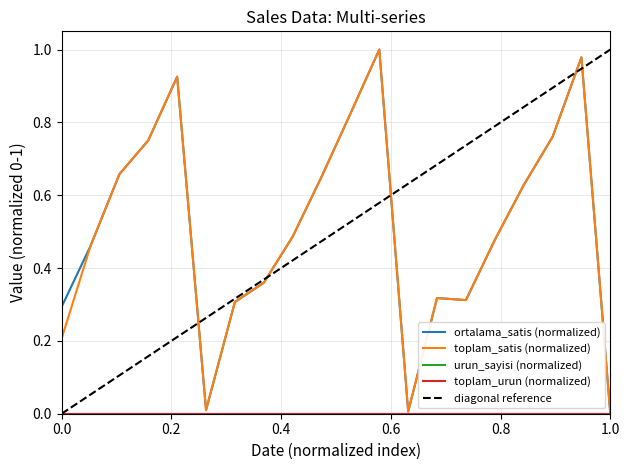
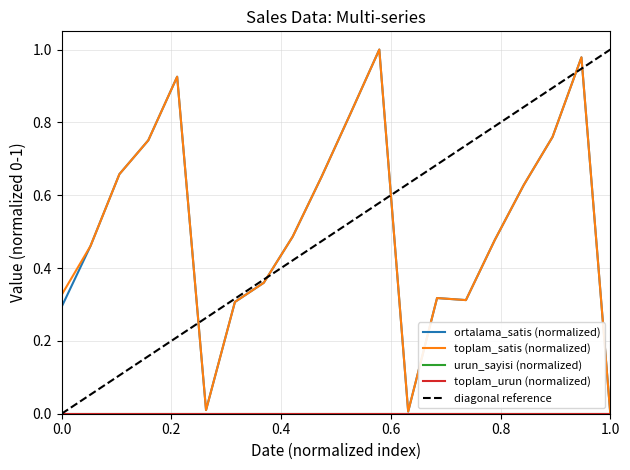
toplam_satis (normalized), 0.0: 0.21 -> 0.33
